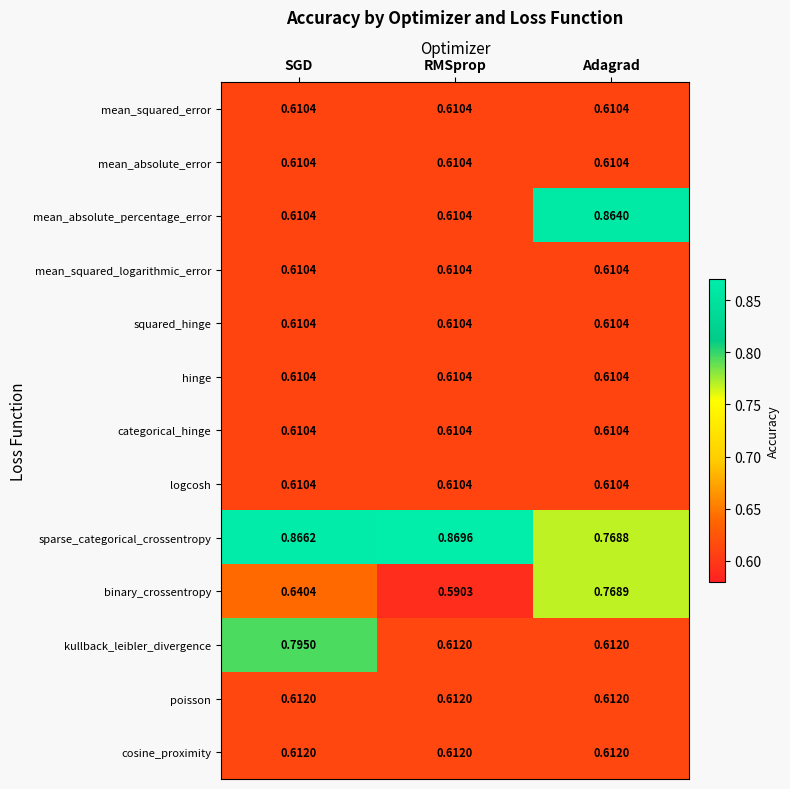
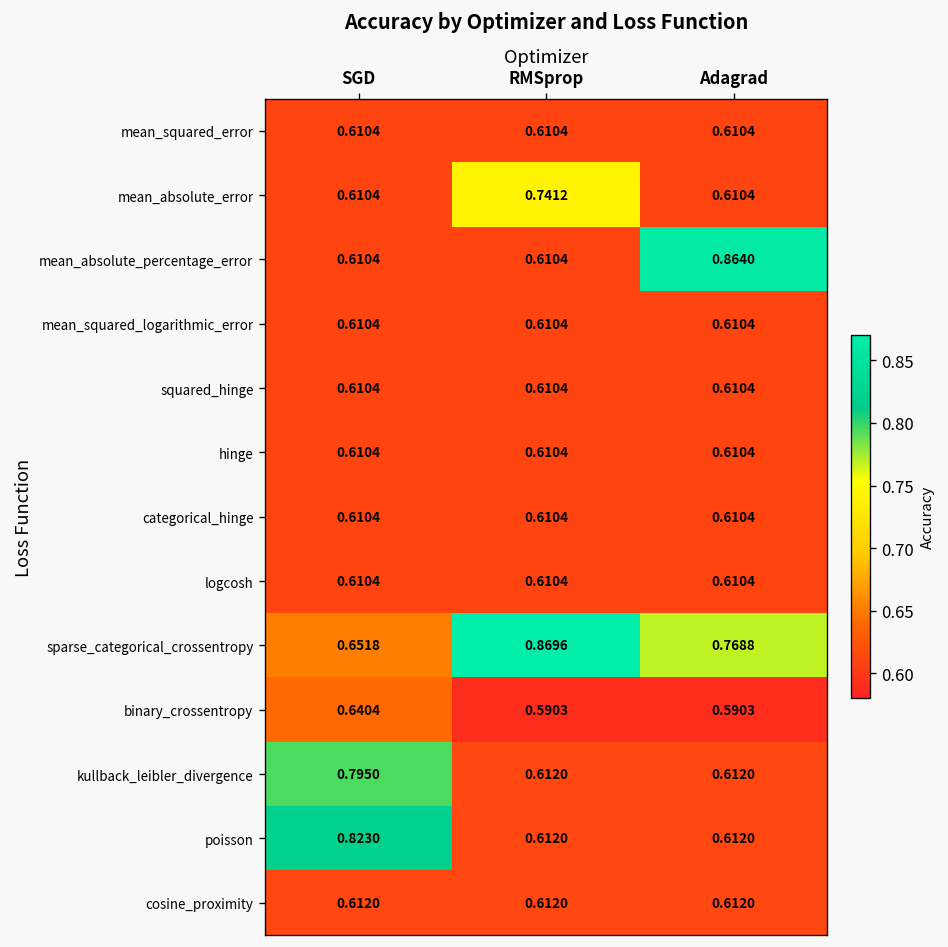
mean_absolute_error, RMSprop: 0.6104 -> 0.7412
sparse_categorical_crossentropy, SGD: 0.8662 -> 0.6518
binary_crossentropy, Adagrad: 0.7689 -> 0.5903
poisson, SGD: 0.6120 -> 0.8230
